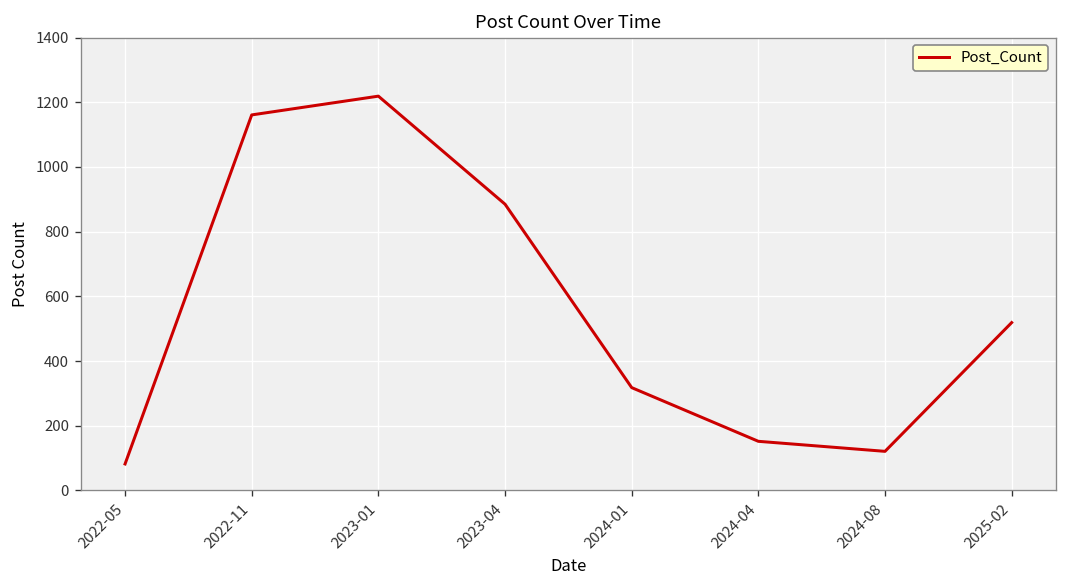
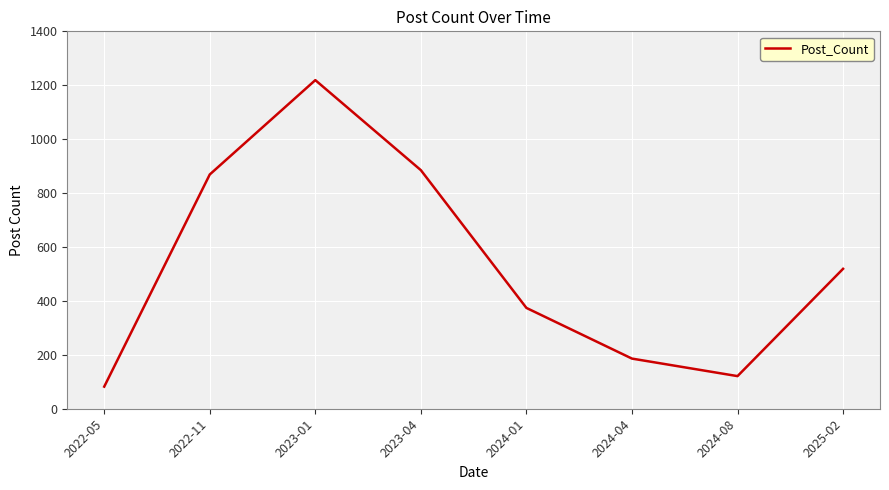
2022-11: 1160 -> 870
2024-01: 320 -> 370
2024-04: 150 -> 190
